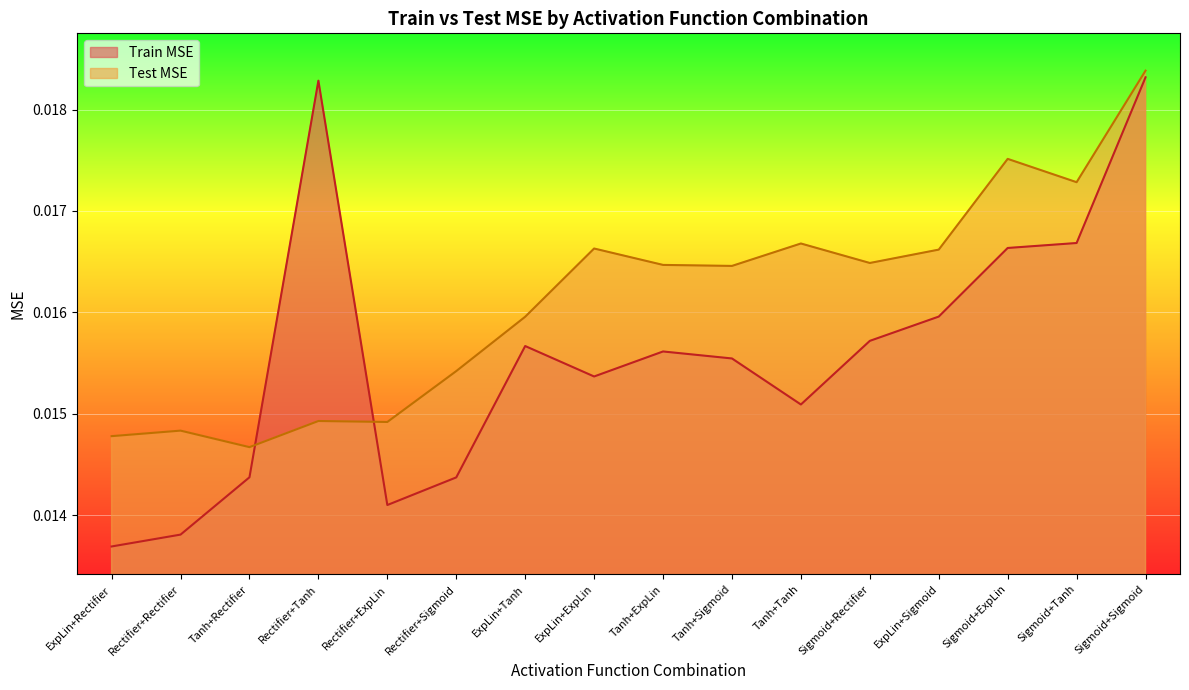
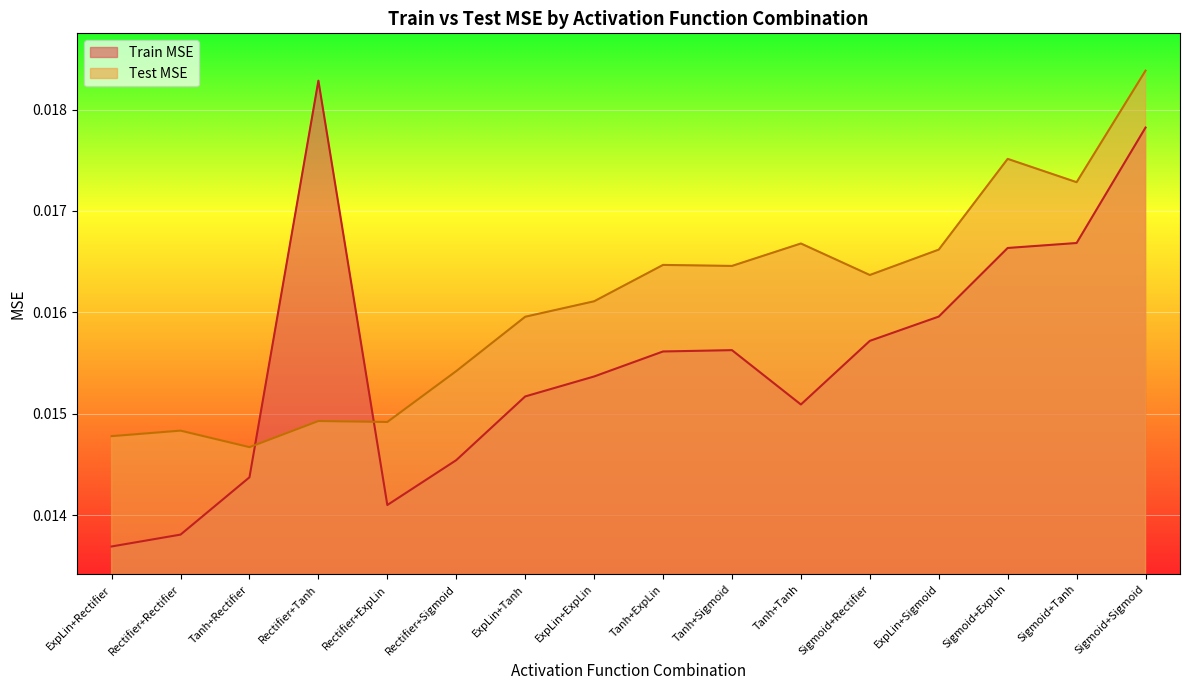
Train MSE, Rectifier+Sigmoid: 0.01437 -> 0.01454
Train MSE, ExpLin+Tanh: 0.01567 -> 0.01517
Test MSE, ExpLin+ExpLin: 0.01663 -> 0.01611
Train MSE, Tanh+Sigmoid: 0.01555 -> 0.01563
Test MSE, Sigmoid+Rectifier: 0.01649 -> 0.01637
Train MSE, Sigmoid+Sigmoid: 0.01832 -> 0.01782
